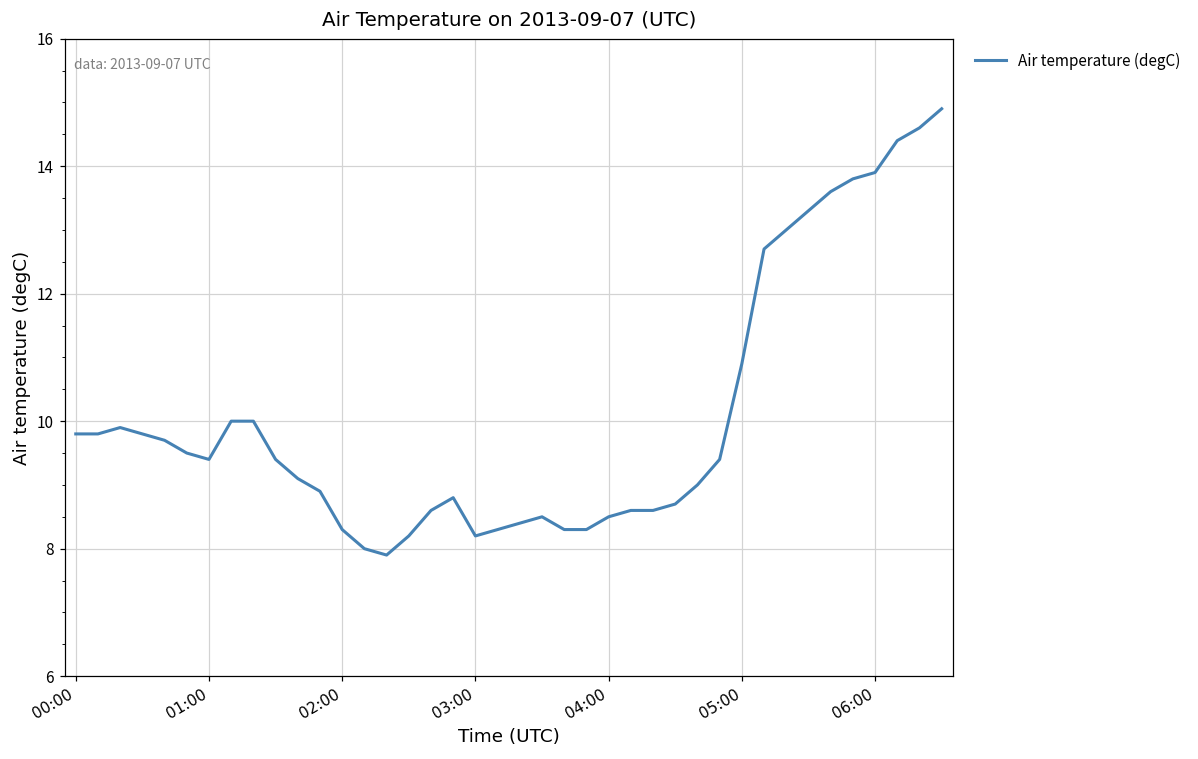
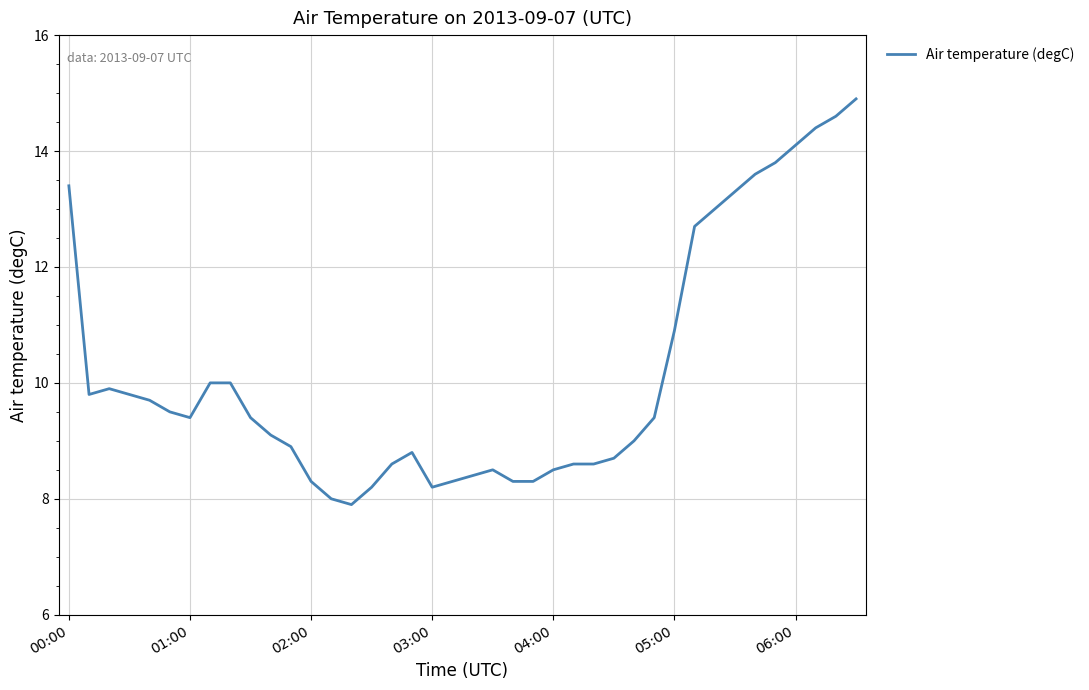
00:00: 9.8 -> 13.4
06:00: 13.9 -> 14.1
